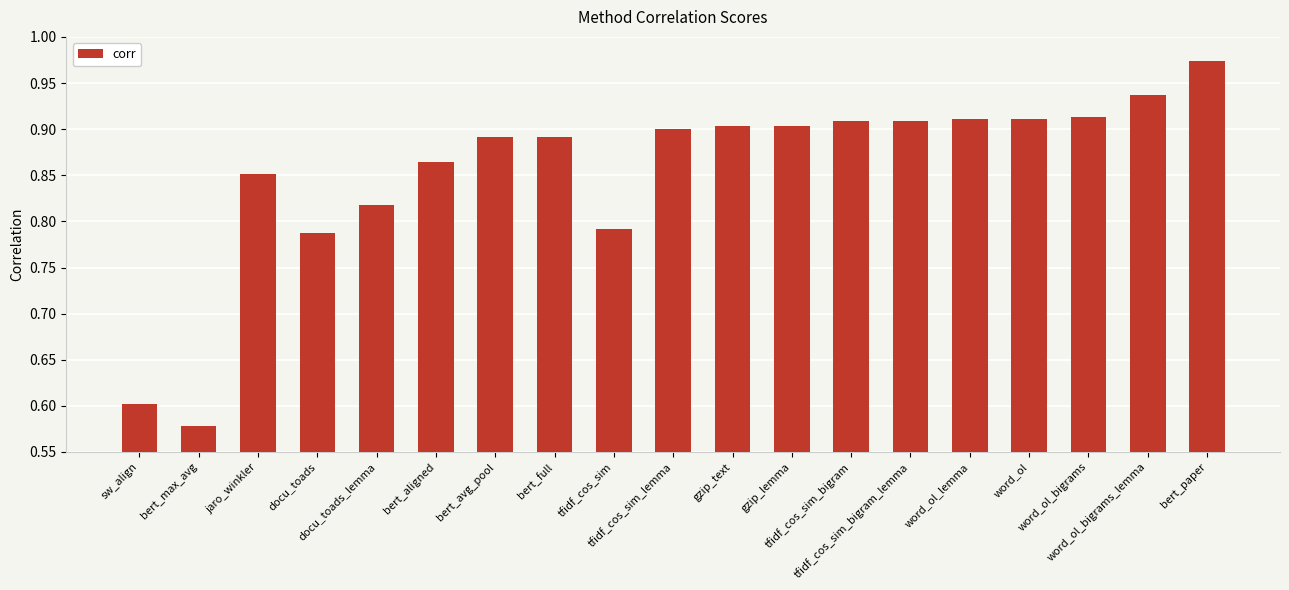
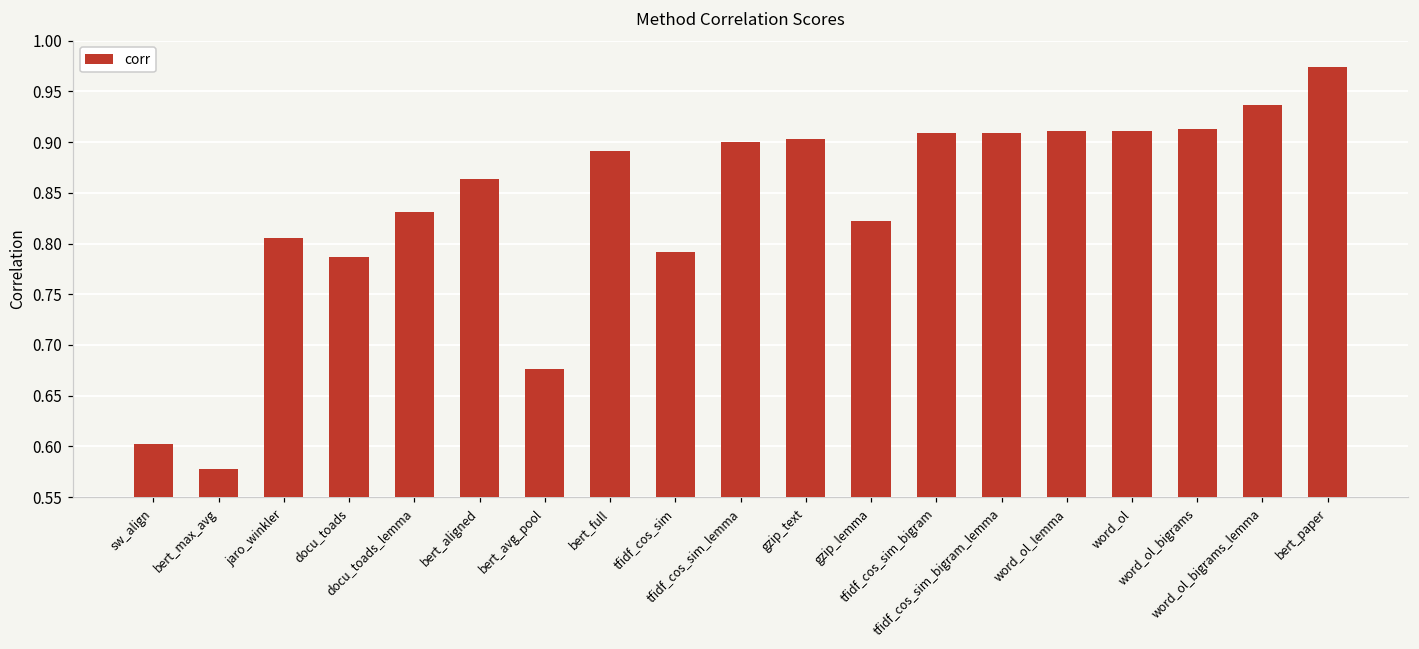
jaro_winkler: 0.85 -> 0.81
docu_toads_lemma: 0.82 -> 0.83
bert_avg_pool: 0.89 -> 0.68
gzip_lemma: 0.90 -> 0.82
